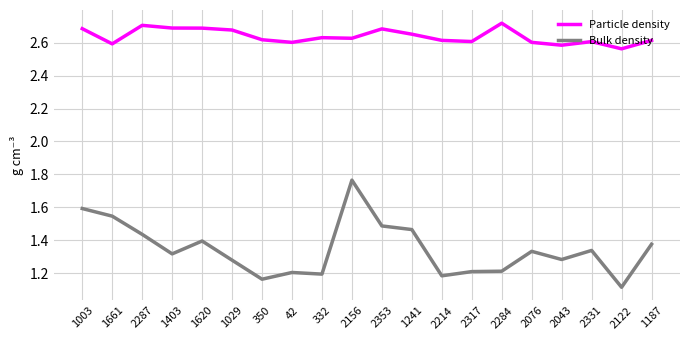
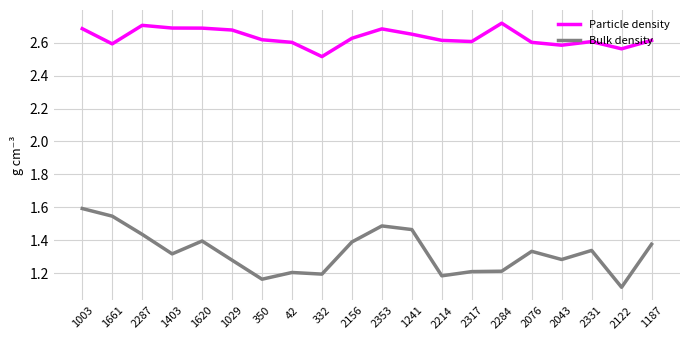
Particle density, 332: 2.63 -> 2.52
Bulk density, 2156: 1.76 -> 1.39
